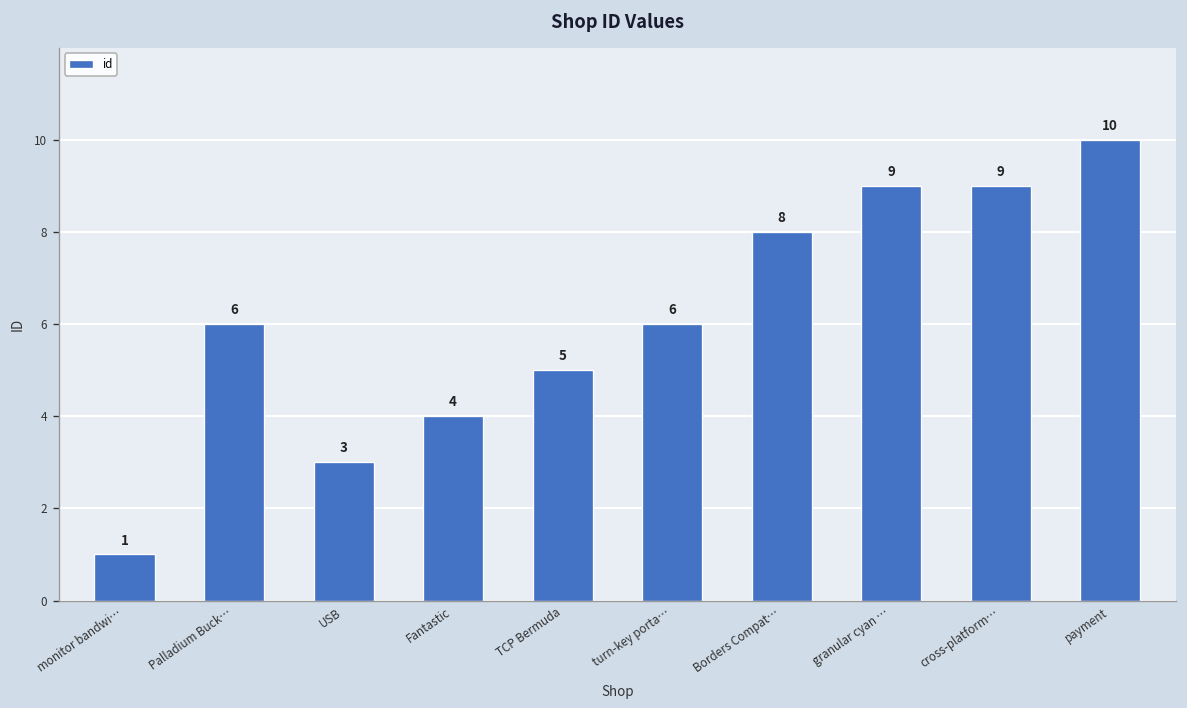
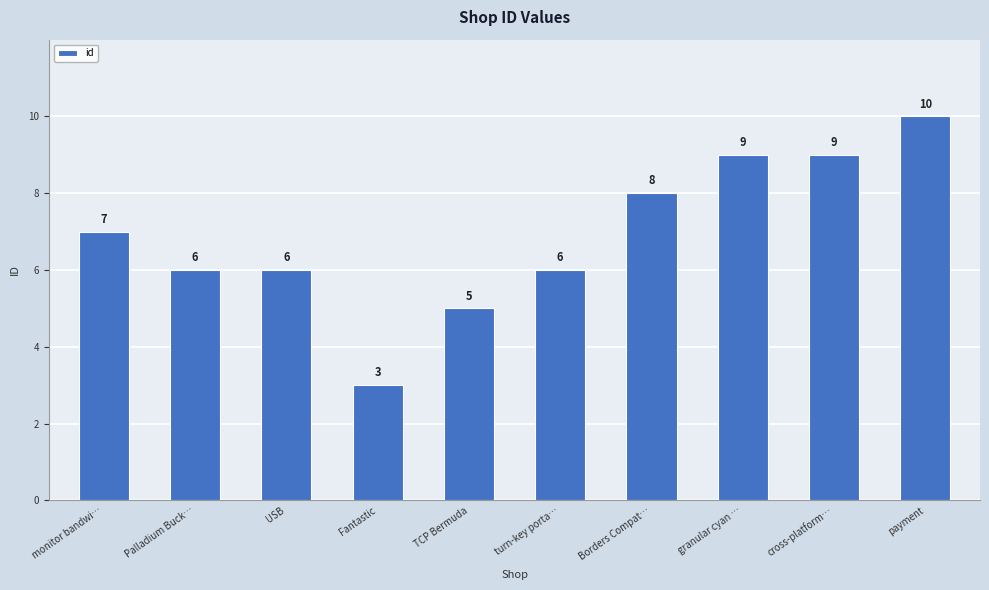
monitor bandwi…: 1 -> 7
USB: 3 -> 6
Fantastic: 4 -> 3
